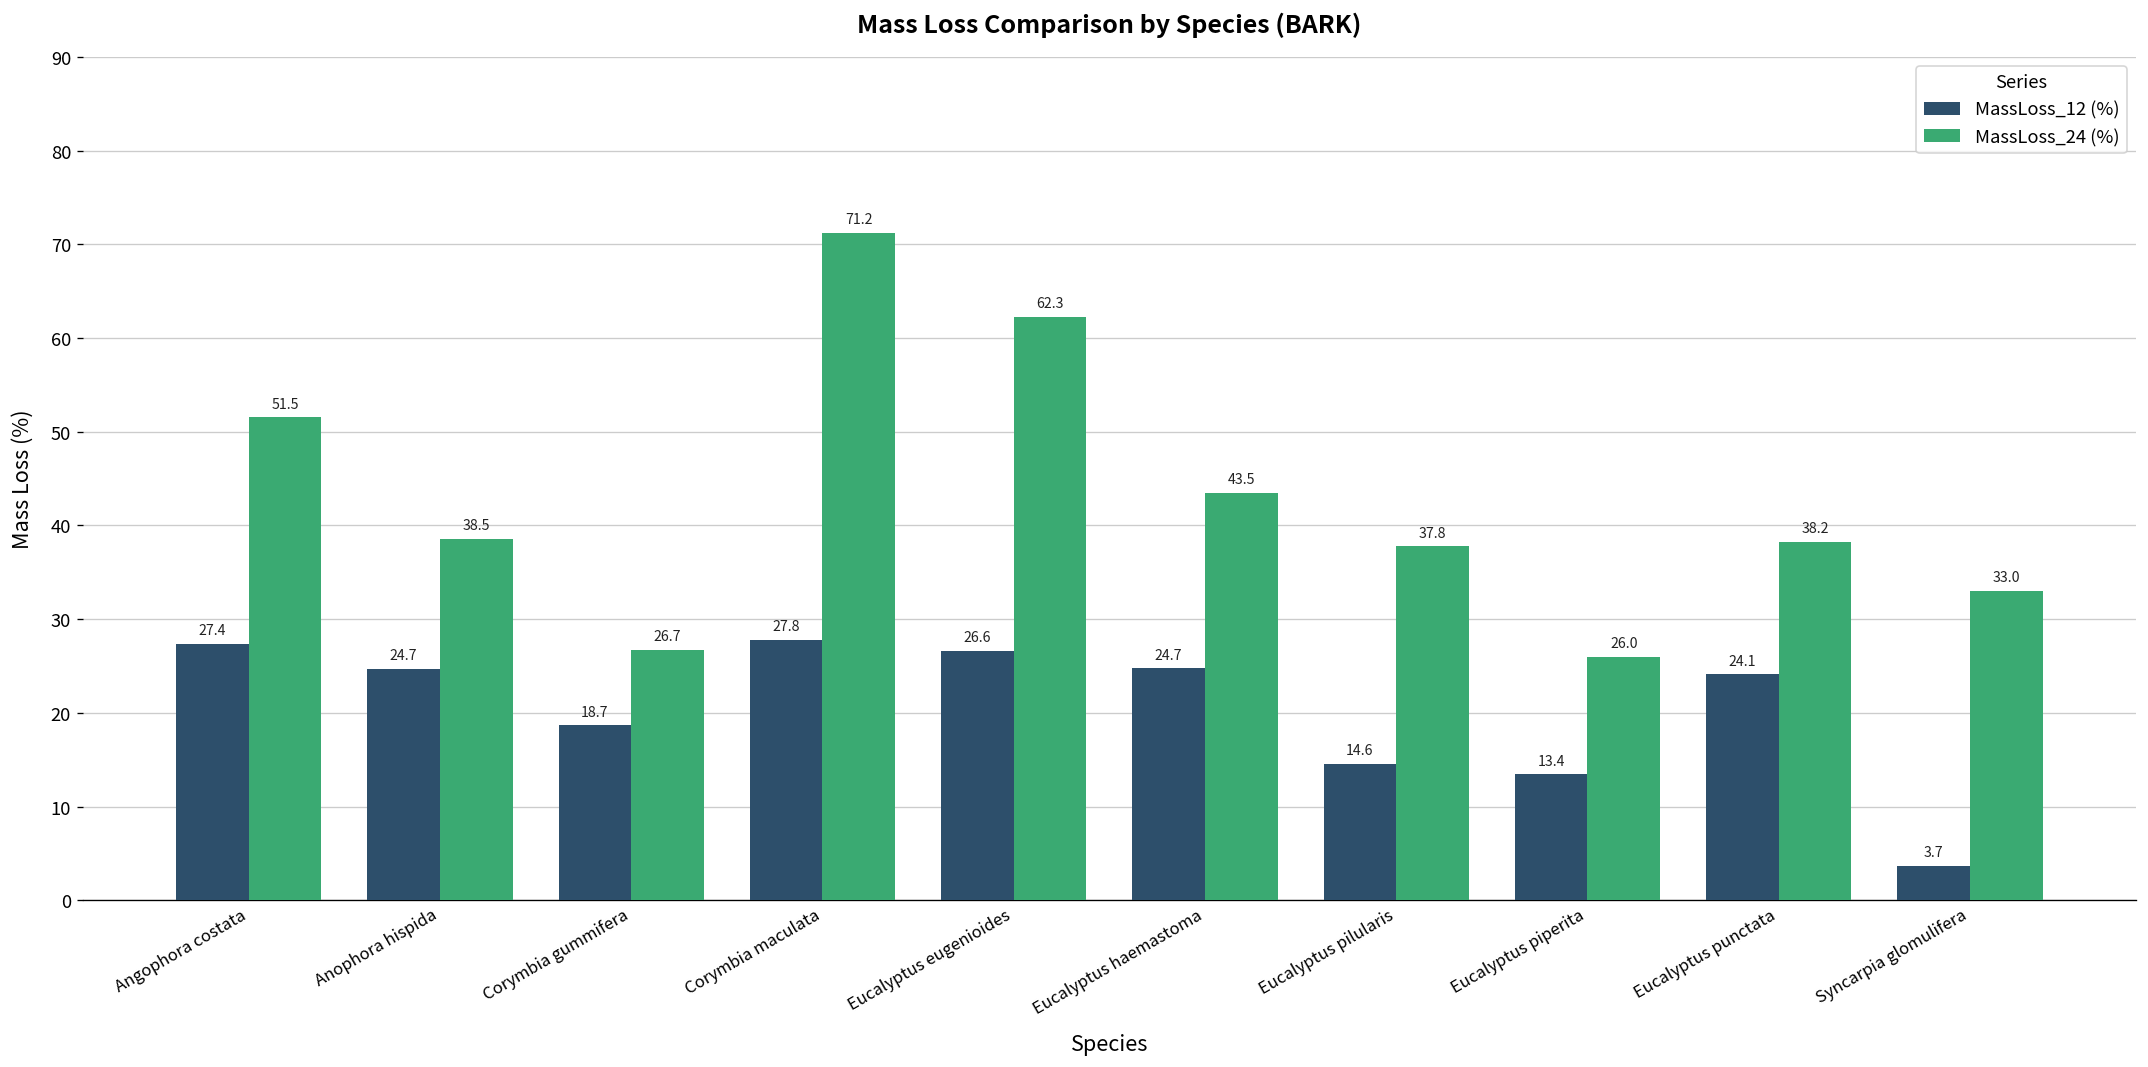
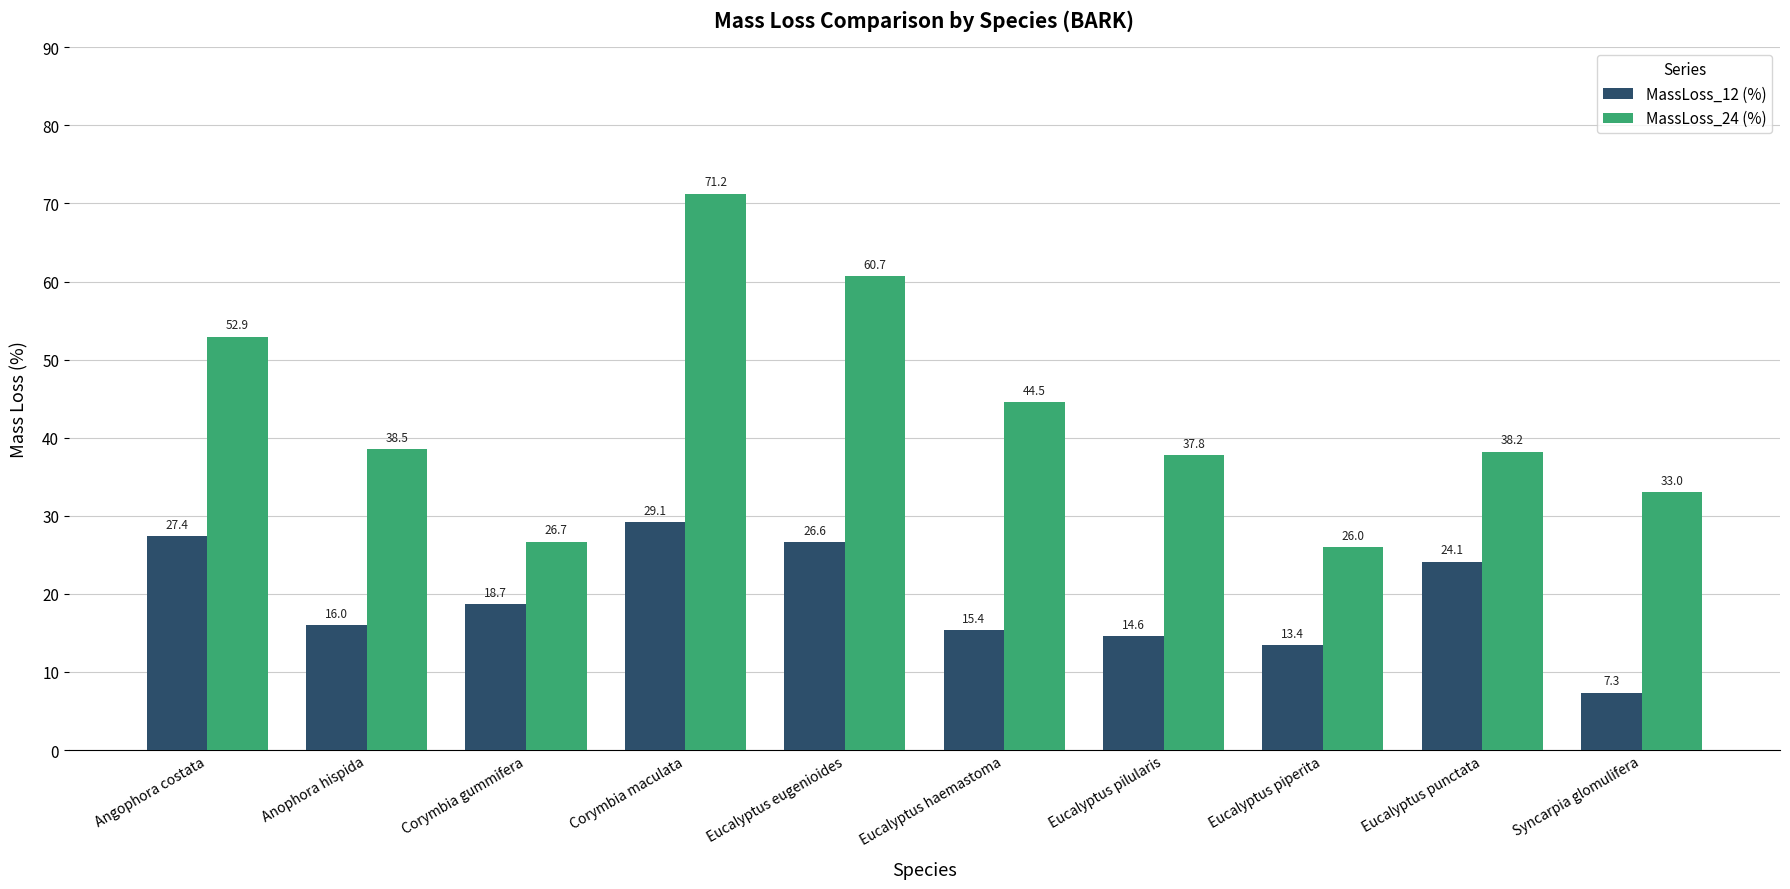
MassLoss_24 (%), Angophora costata: 51.5 -> 52.9
MassLoss_12 (%), Anophora hispida: 24.7 -> 16.0
MassLoss_12 (%), Corymbia maculata: 27.8 -> 29.1
MassLoss_24 (%), Eucalyptus eugenioides: 62.3 -> 60.7
MassLoss_12 (%), Eucalyptus haemastoma: 24.7 -> 15.4
MassLoss_24 (%), Eucalyptus haemastoma: 43.5 -> 44.5
MassLoss_12 (%), Syncarpia glomulifera: 3.7 -> 7.3
